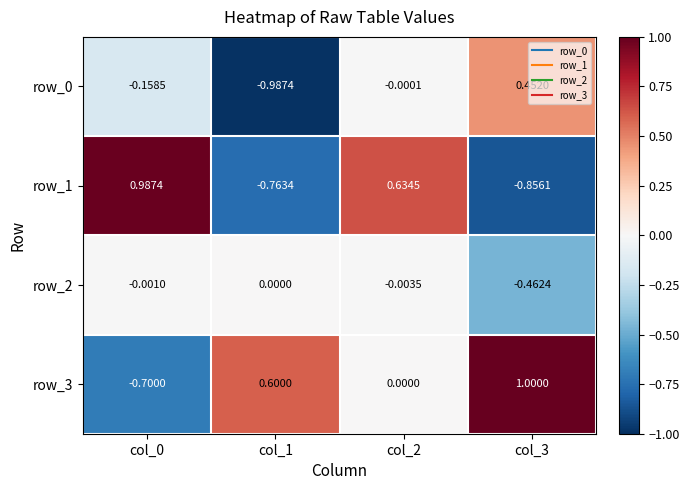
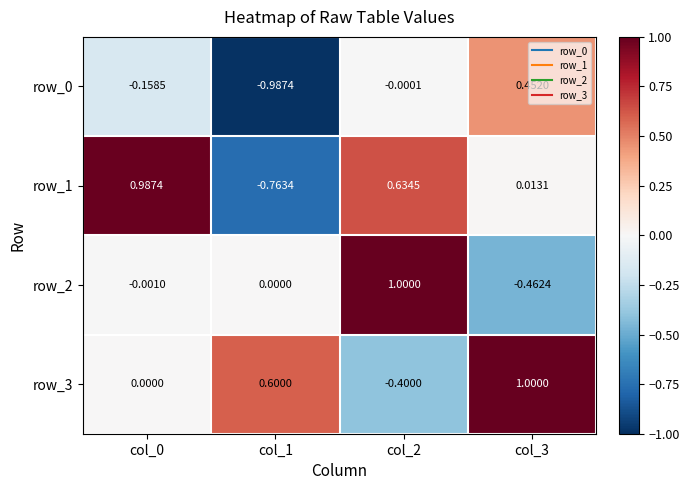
row_1, col_3: -0.8561 -> 0.0131
row_2, col_2: -0.0035 -> 1.0000
row_3, col_0: -0.7000 -> 0.0000
row_3, col_2: 0.0000 -> -0.4000
